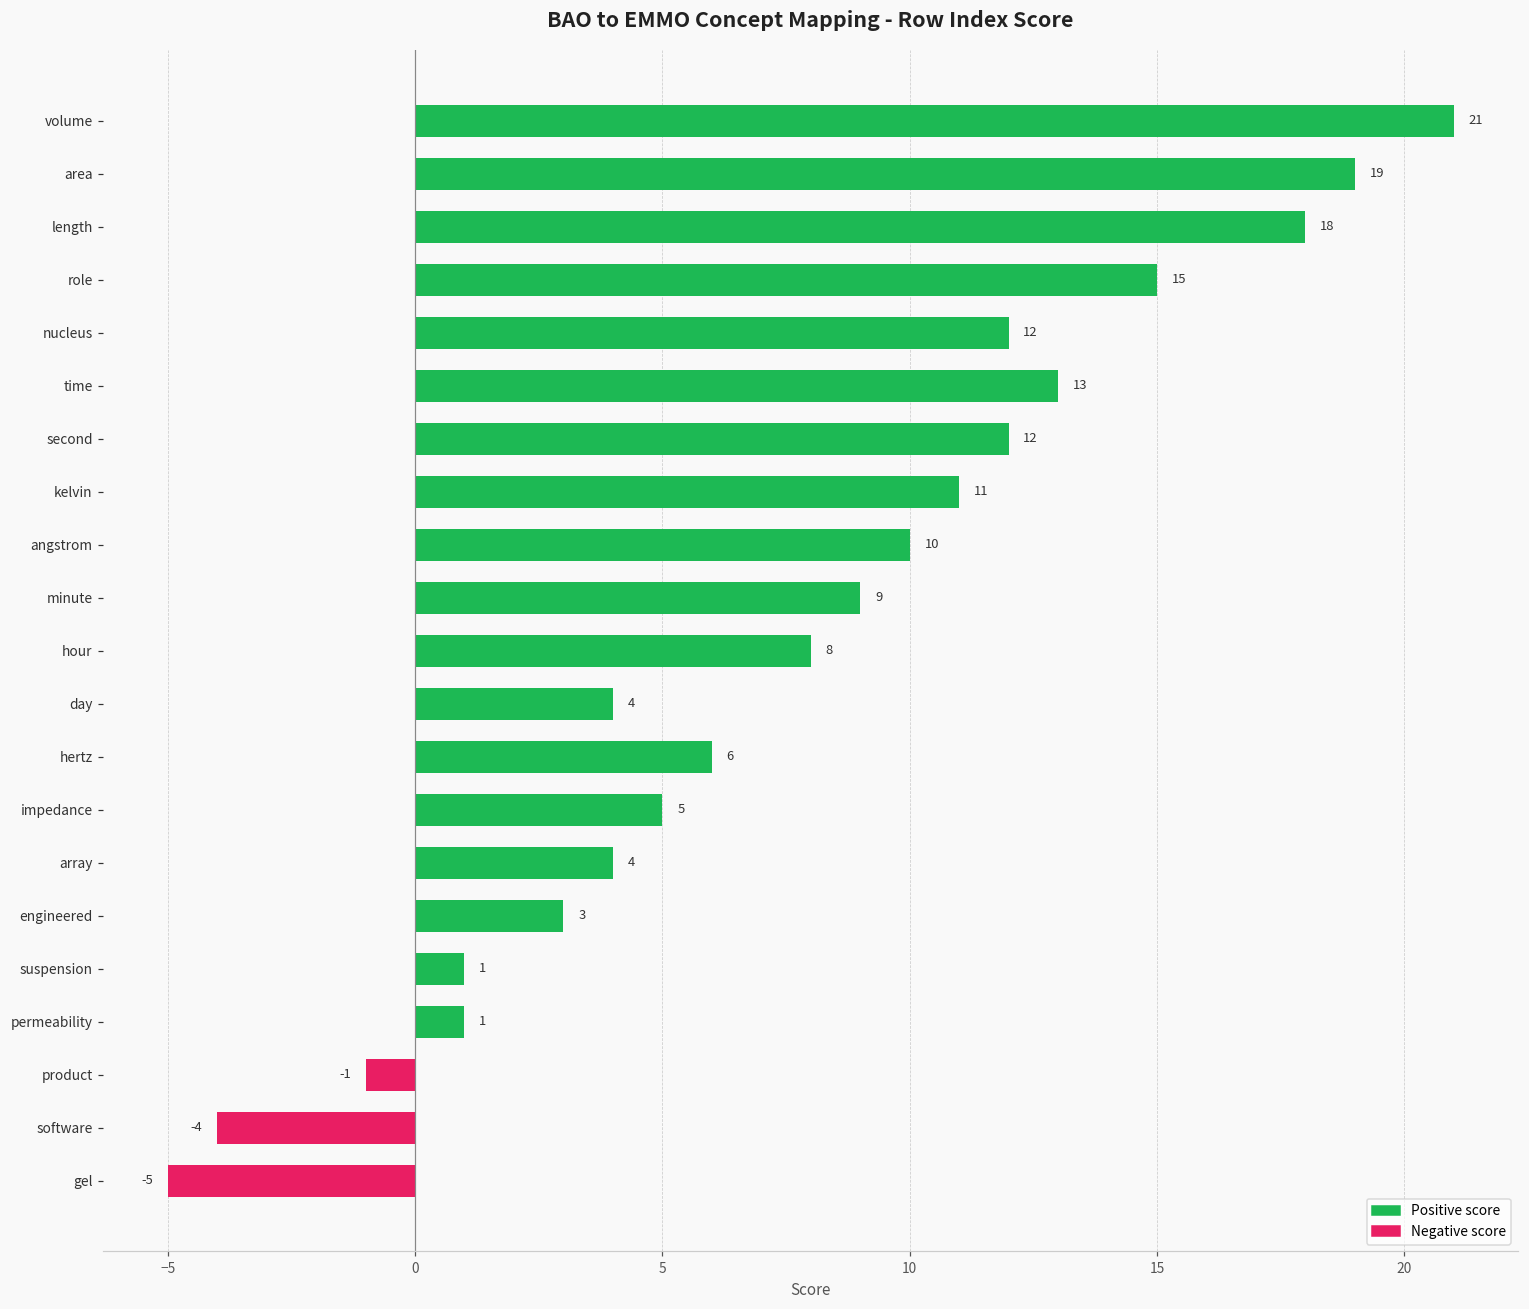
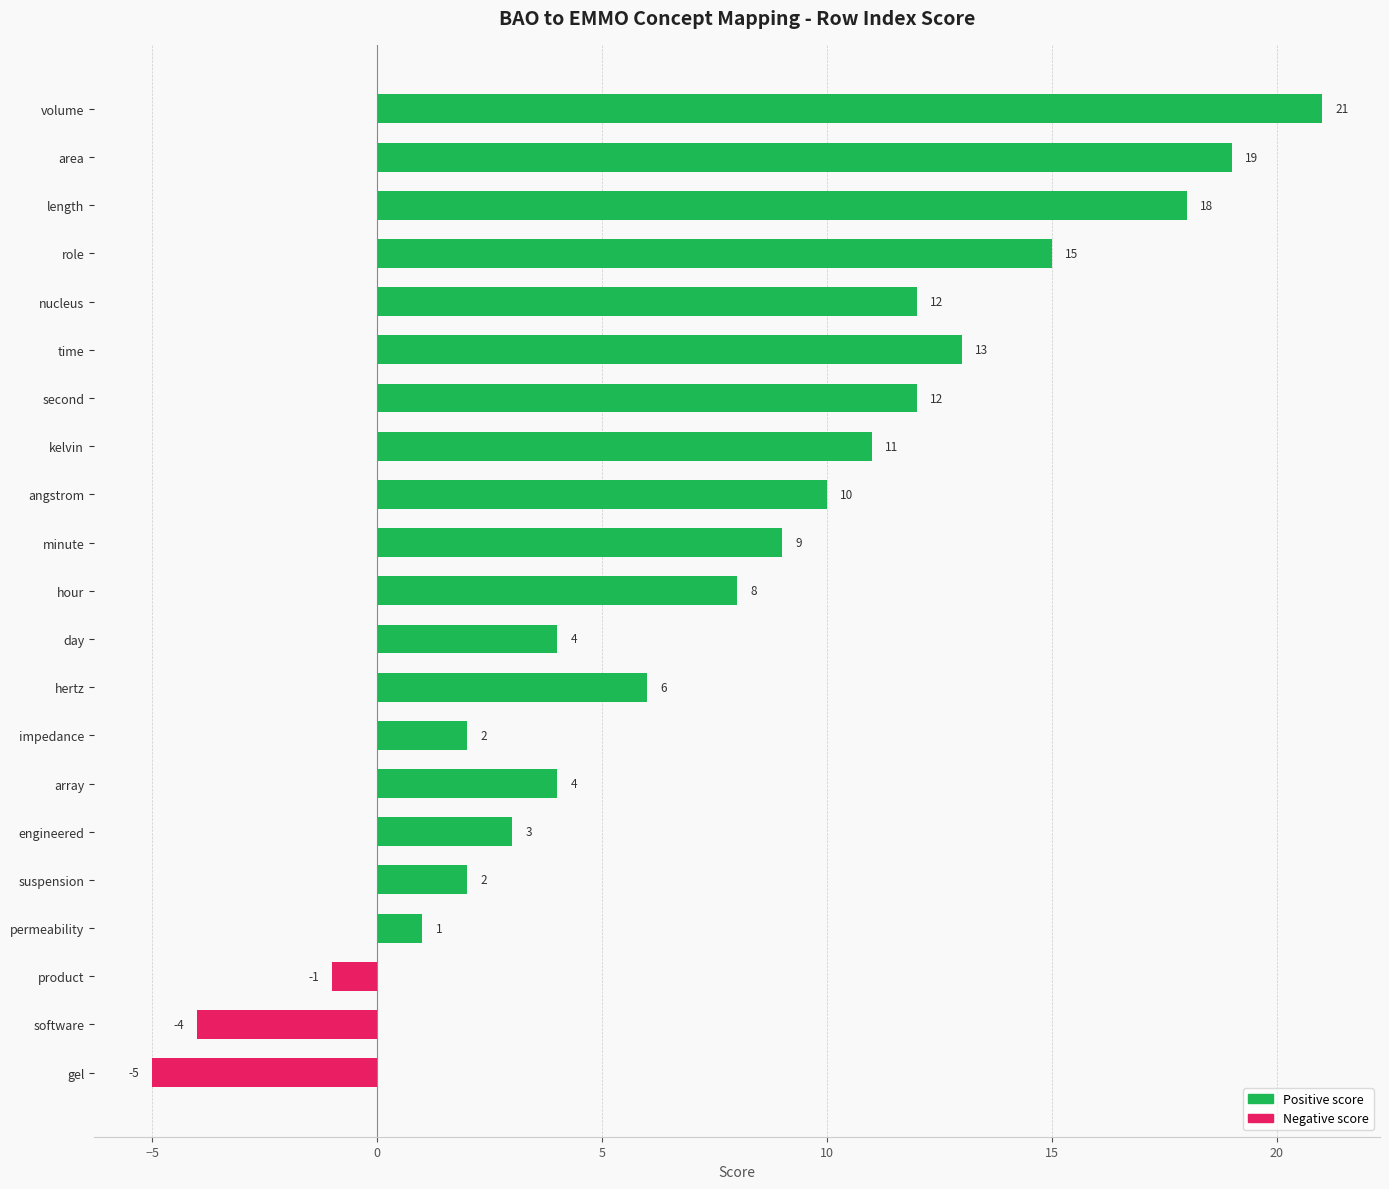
impedance: 5 -> 2
suspension: 1 -> 2
